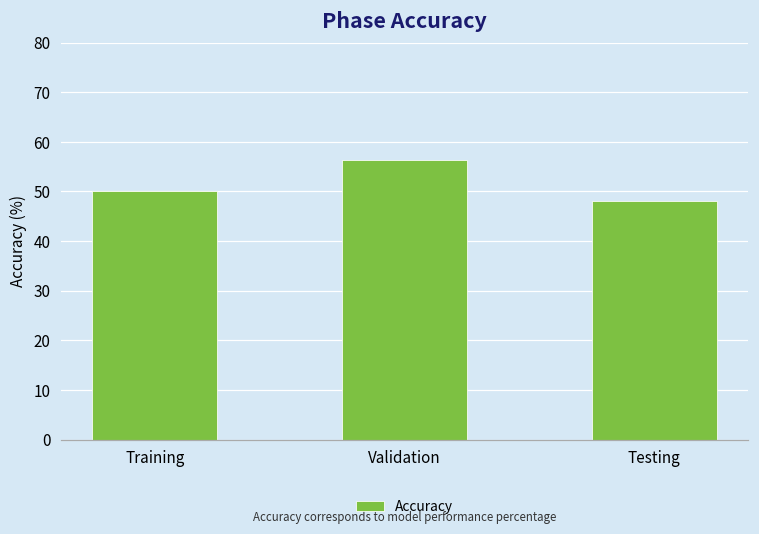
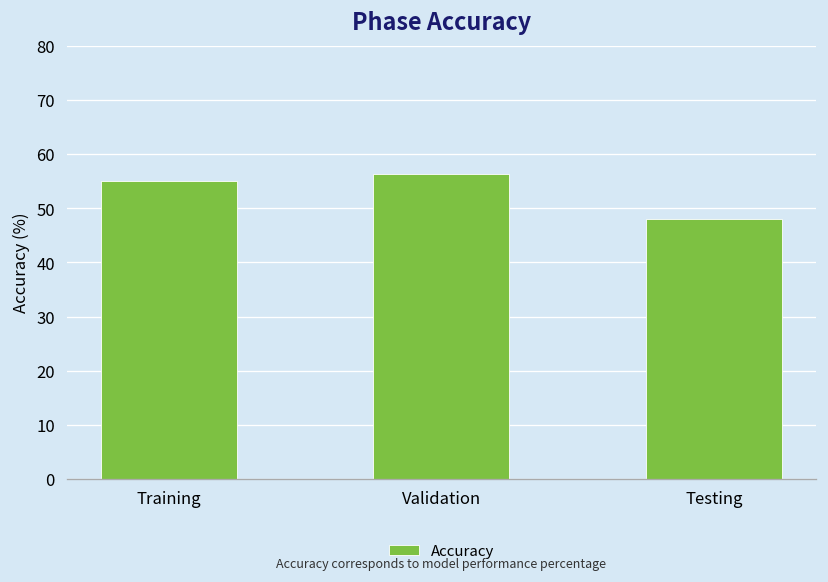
Training: 50 -> 55
